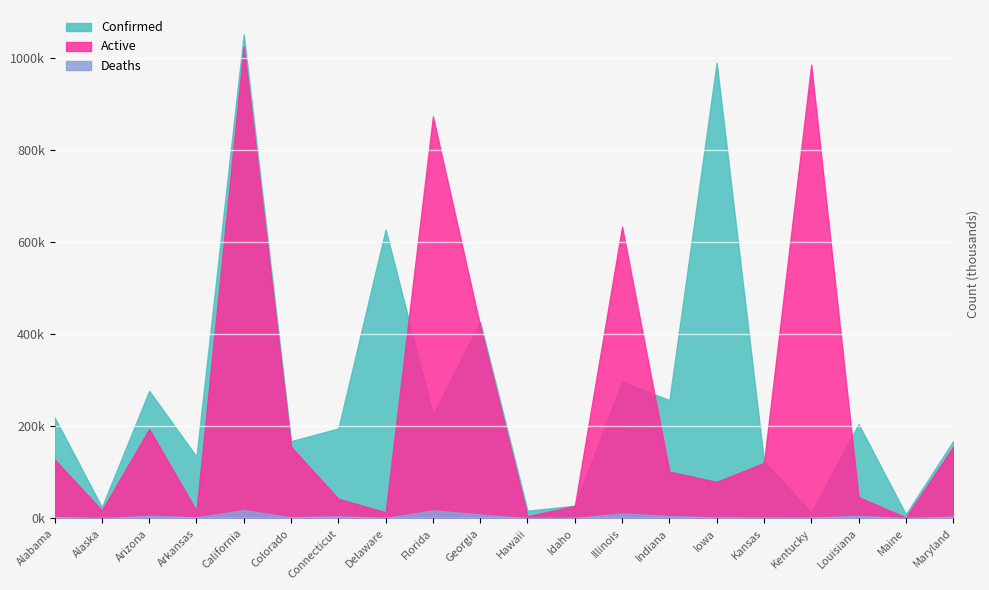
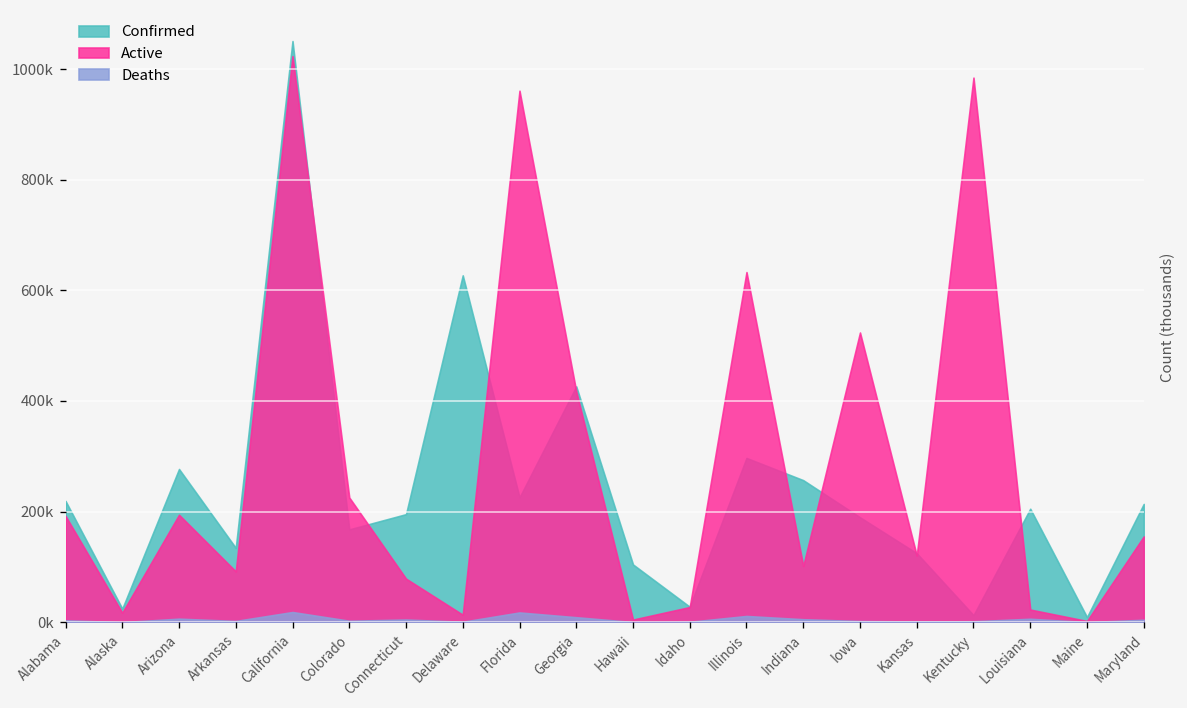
Active, Alabama: 130000 -> 190000
Active, Arkansas: 20000 -> 90000
Active, Colorado: 160000 -> 230000
Active, Connecticut: 40000 -> 80000
Active, Florida: 870000 -> 960000
Confirmed, Hawaii: 20000 -> 100000
Confirmed, Iowa: 990000 -> 190000
Active, Iowa: 80000 -> 520000
Active, Louisiana: 50000 -> 20000
Confirmed, Maryland: 170000 -> 210000
